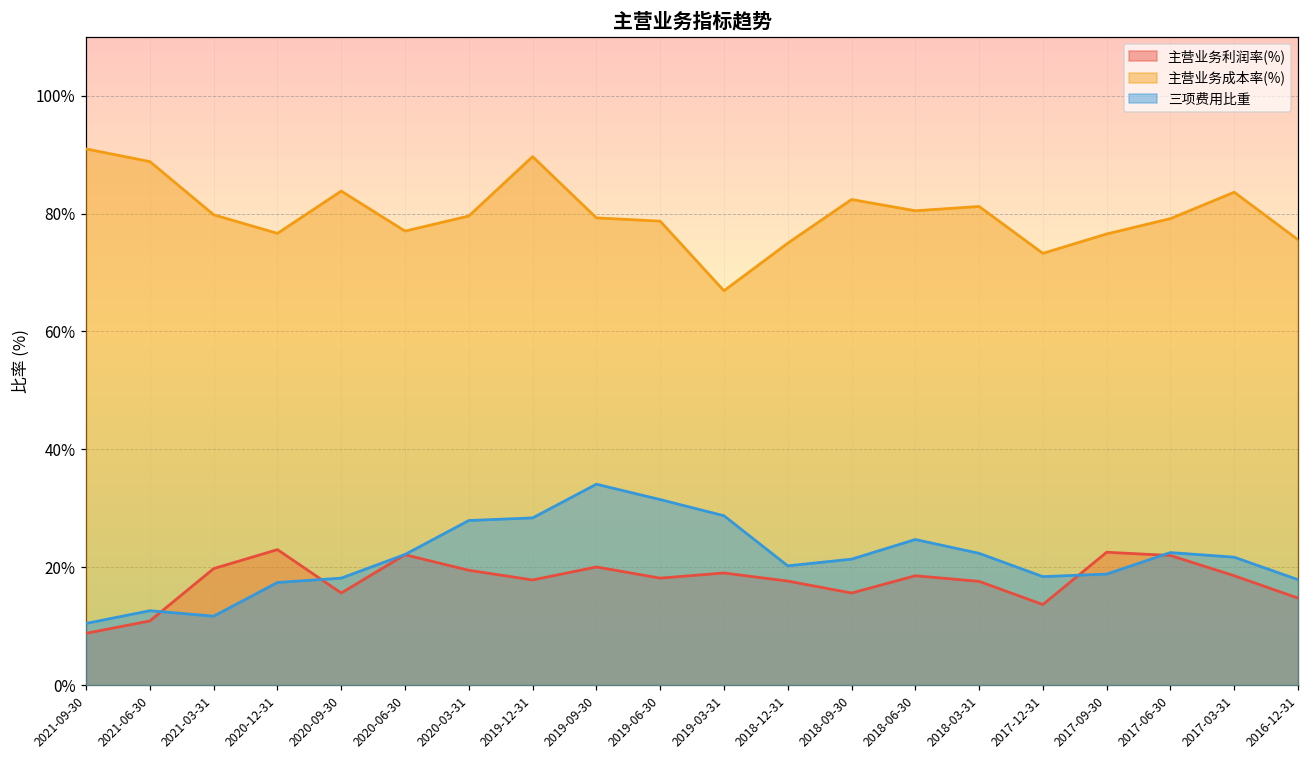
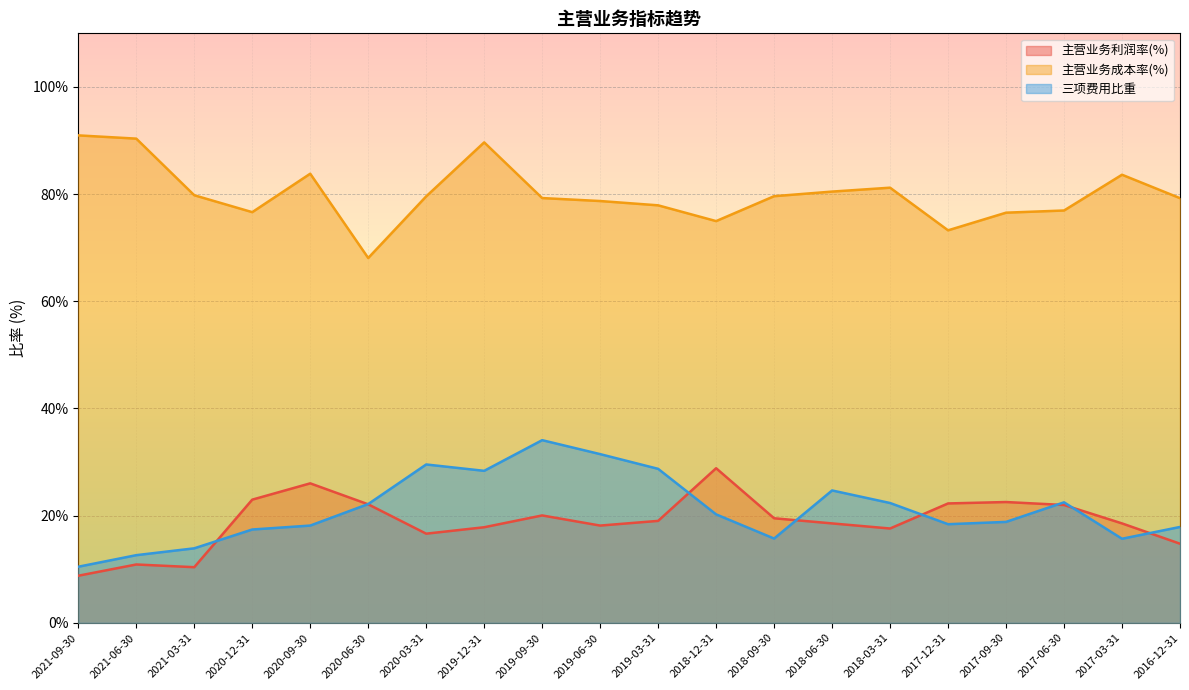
主营业务成本率(%), 2021-06-30: 89% -> 90%
主营业务利润率(%), 2021-03-31: 20% -> 10%
三项费用比重, 2021-03-31: 12% -> 14%
主营业务利润率(%), 2020-09-30: 16% -> 26%
主营业务成本率(%), 2020-06-30: 77% -> 68%
主营业务利润率(%), 2020-03-31: 19% -> 17%
三项费用比重, 2020-03-31: 28% -> 30%
主营业务成本率(%), 2019-03-31: 67% -> 78%
主营业务利润率(%), 2018-12-31: 18% -> 29%
主营业务利润率(%), 2018-09-30: 16% -> 20%
主营业务成本率(%), 2018-09-30: 82% -> 80%
三项费用比重, 2018-09-30: 21% -> 16%
主营业务利润率(%), 2017-12-31: 14% -> 22%
主营业务成本率(%), 2017-06-30: 79% -> 77%
三项费用比重, 2017-03-31: 22% -> 16%
主营业务成本率(%), 2016-12-31: 76% -> 79%
